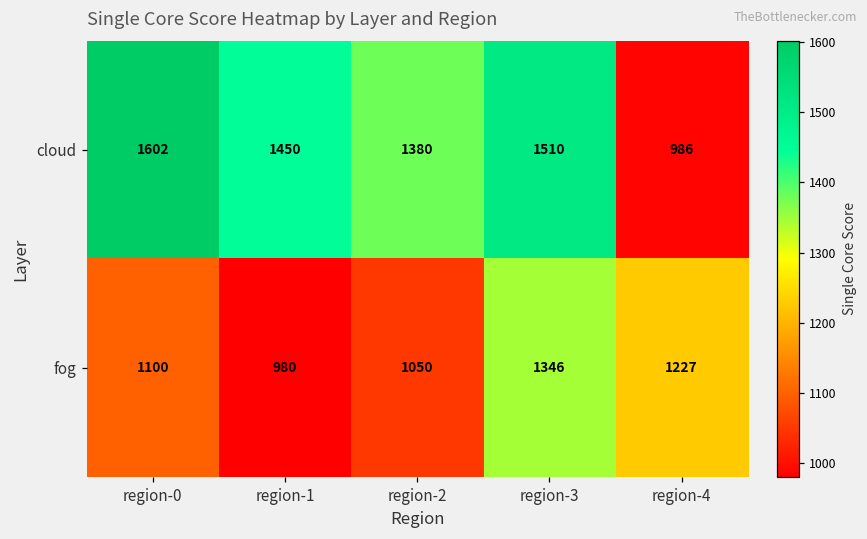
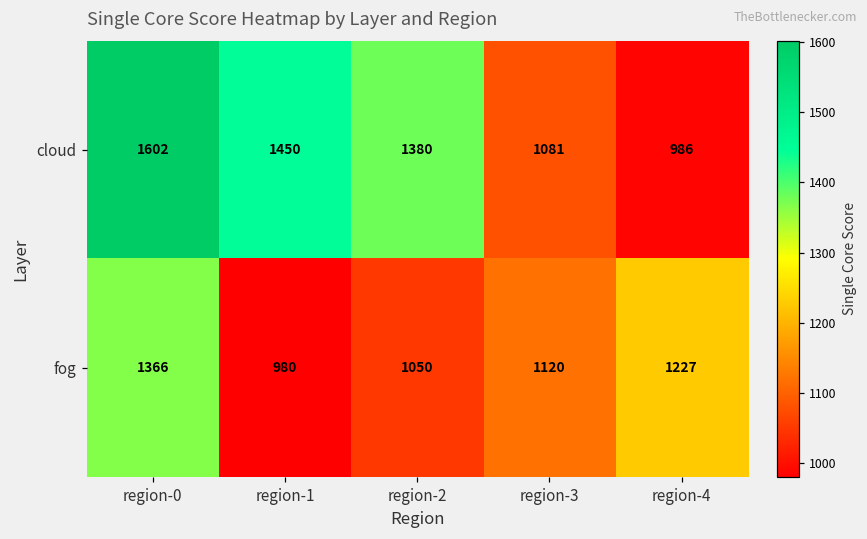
cloud, region-3: 1510 -> 1081
fog, region-0: 1100 -> 1366
fog, region-3: 1346 -> 1120
